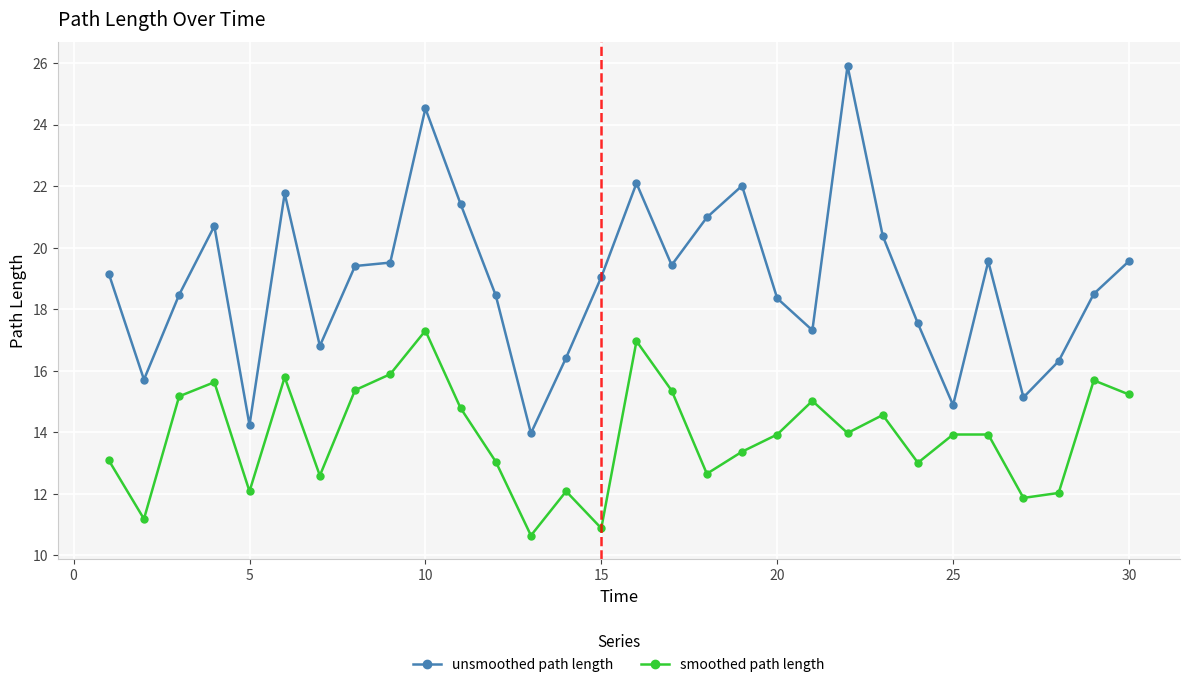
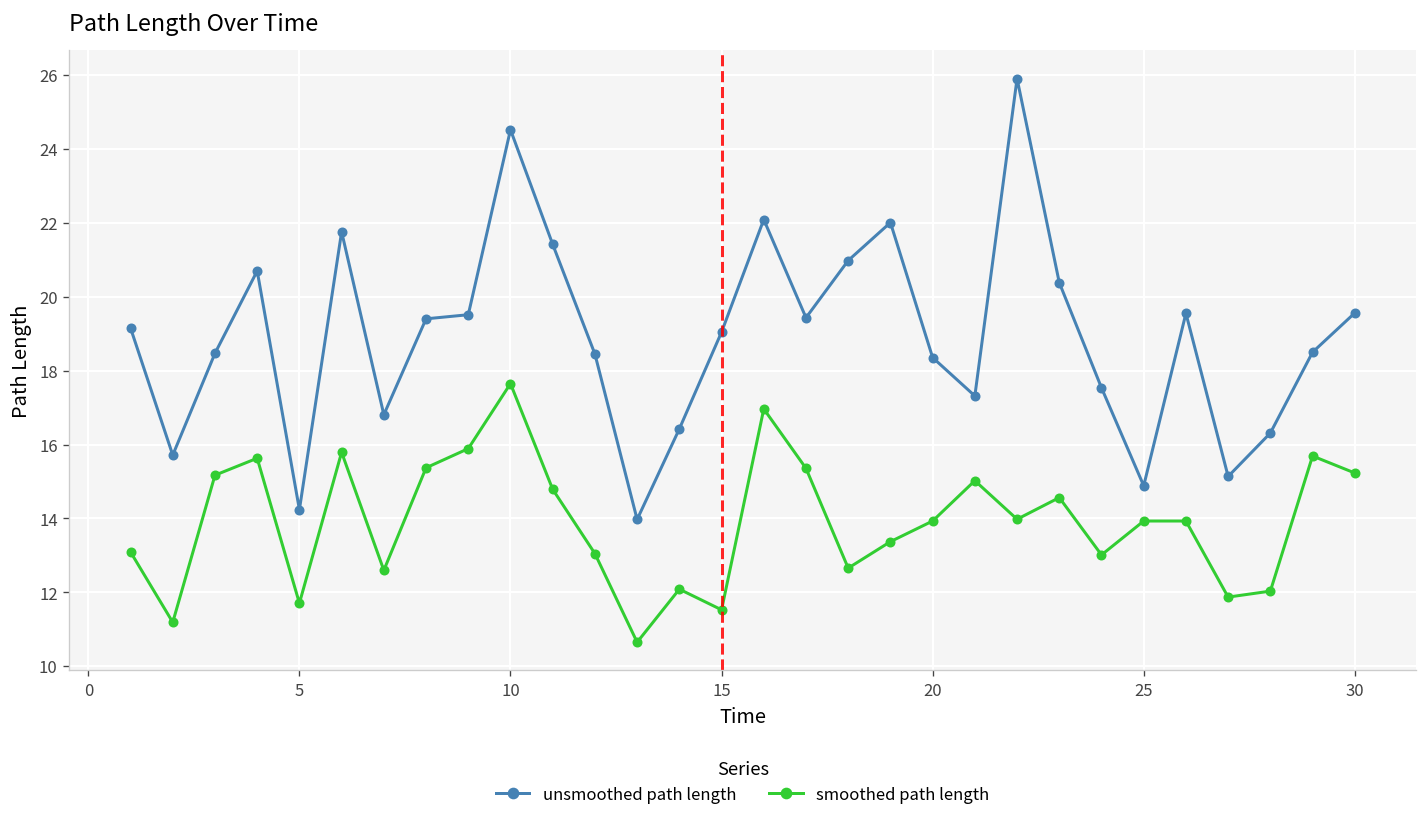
smoothed path length, 5: 12.1 -> 11.7
smoothed path length, 10: 17.3 -> 17.7
smoothed path length, 15: 10.9 -> 11.5
